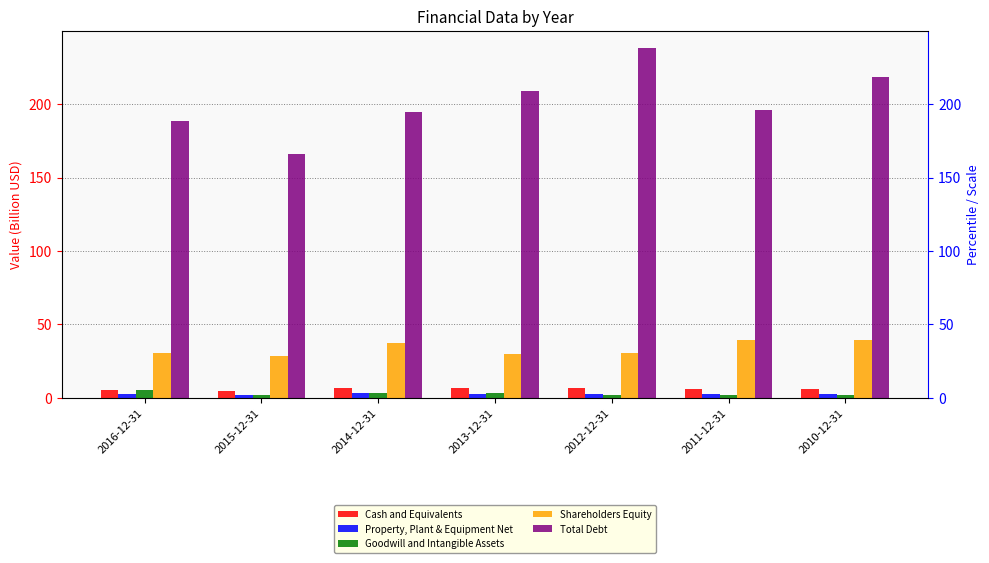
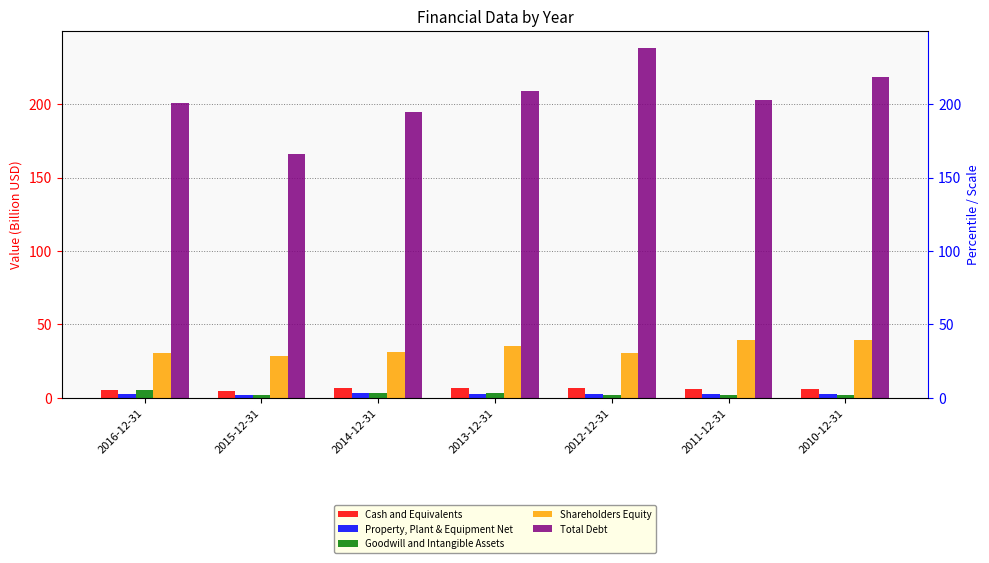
Total Debt, 2016-12-31: 189 -> 201
Shareholders Equity, 2014-12-31: 37 -> 31
Shareholders Equity, 2013-12-31: 30 -> 35
Total Debt, 2011-12-31: 196 -> 202
